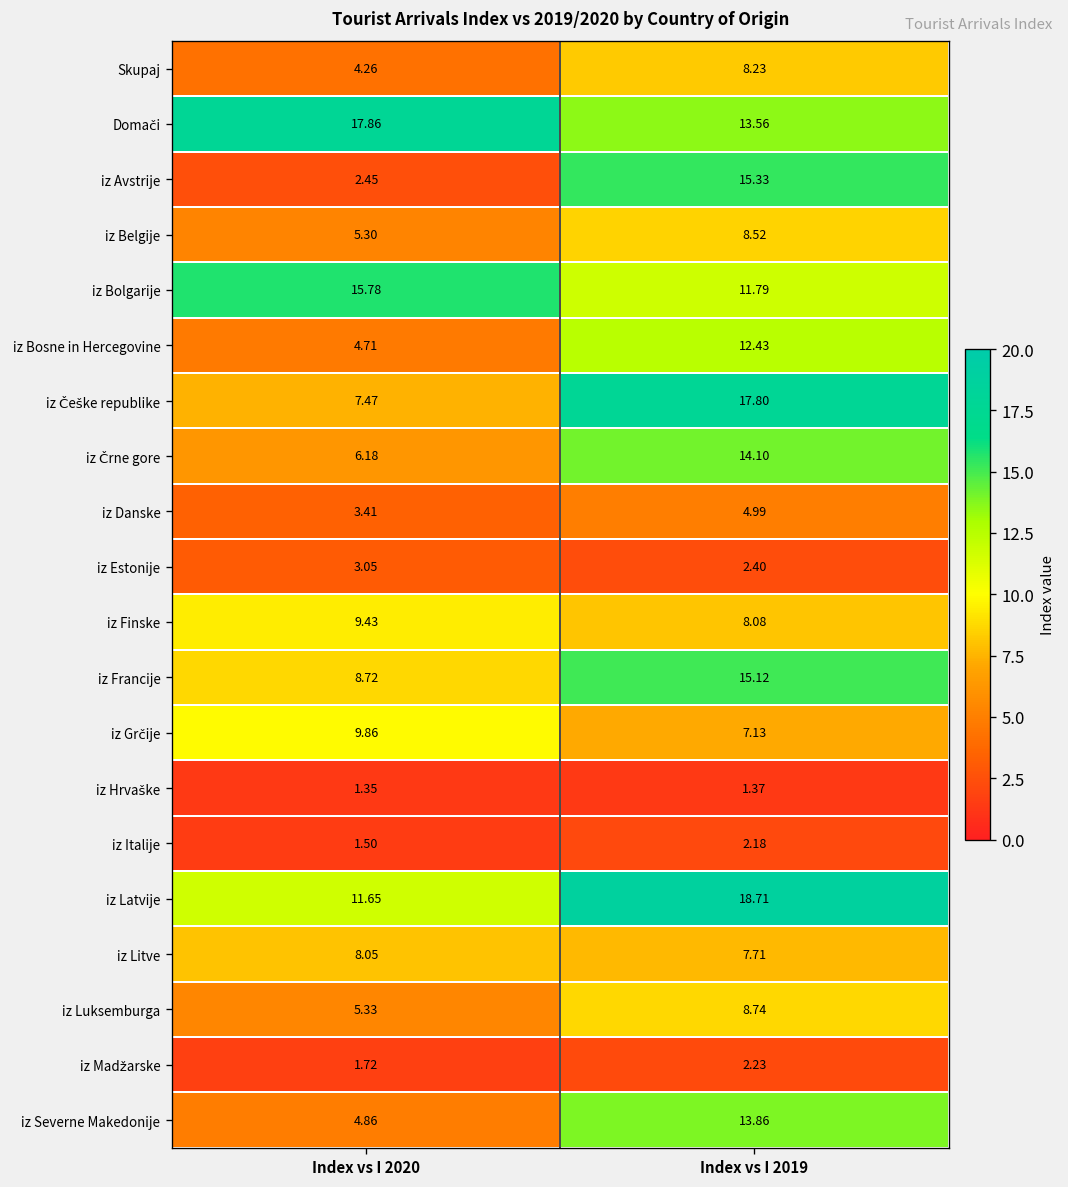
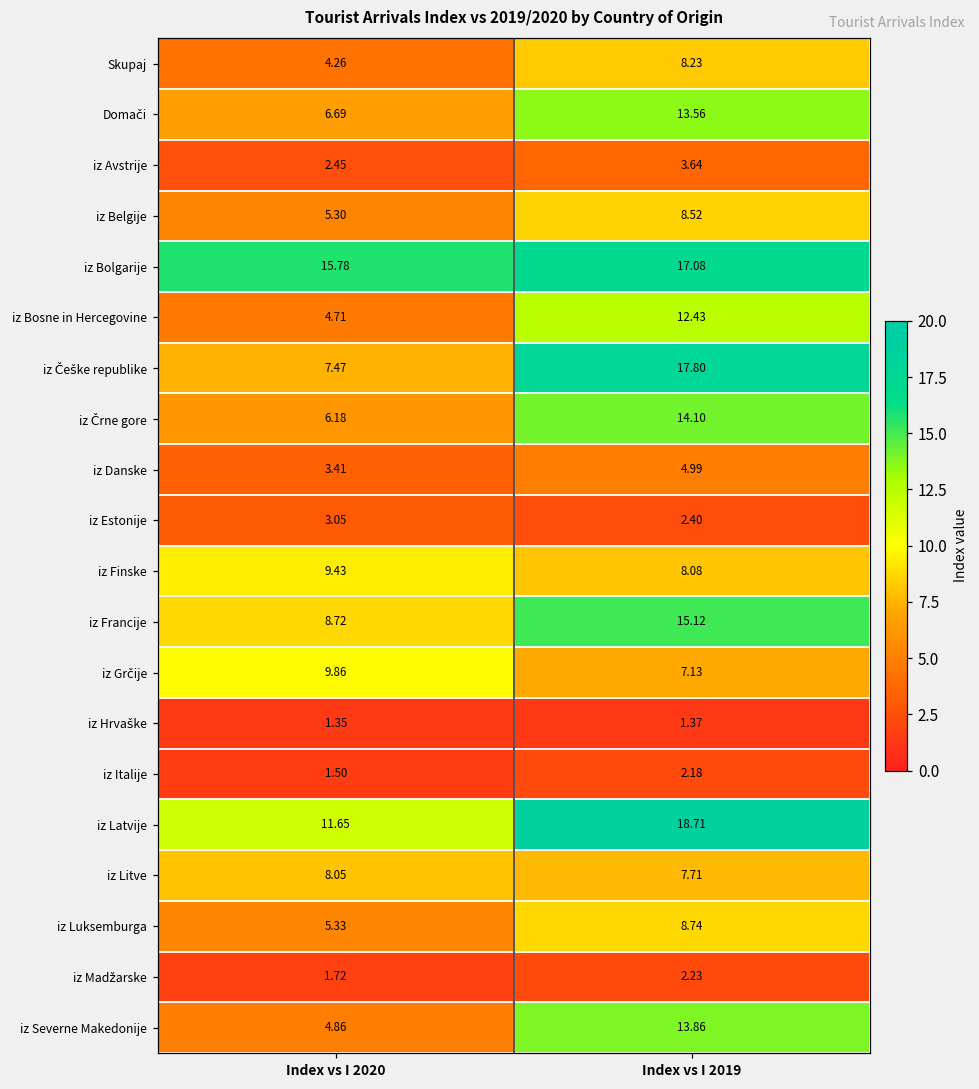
Domači, Index vs I 2020: 17.86 -> 6.69
iz Avstrije, Index vs I 2019: 15.33 -> 3.64
iz Bolgarije, Index vs I 2019: 11.79 -> 17.08
